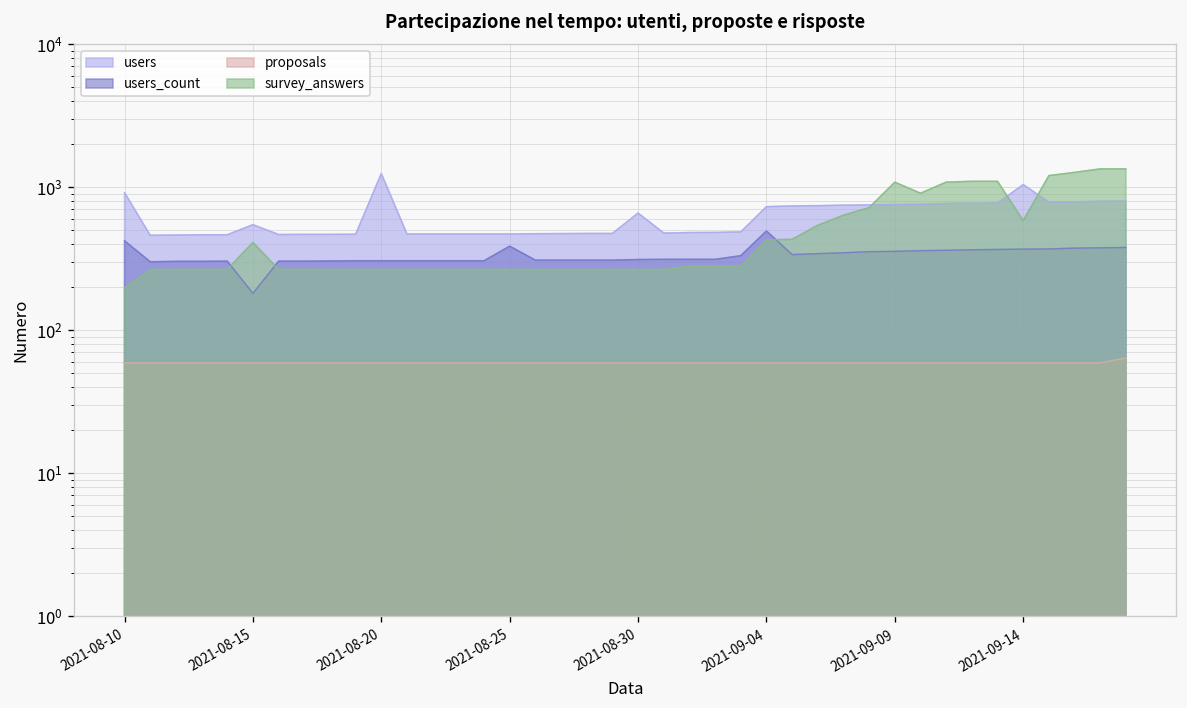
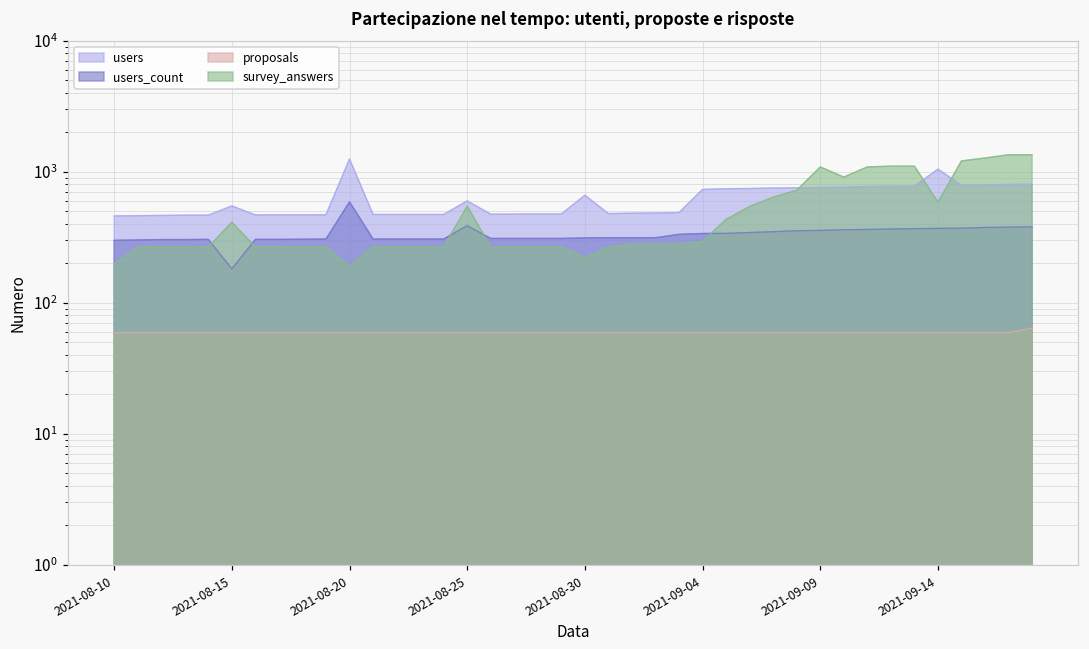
users, 2021-08-10: 900 -> 460
users_count, 2021-08-10: 420 -> 300
users_count, 2021-08-20: 310 -> 600
survey_answers, 2021-08-20: 270 -> 190
users, 2021-08-25: 470 -> 600
survey_answers, 2021-08-25: 270 -> 500
survey_answers, 2021-08-30: 270 -> 220
users_count, 2021-09-04: 490 -> 340
survey_answers, 2021-09-04: 430 -> 290
